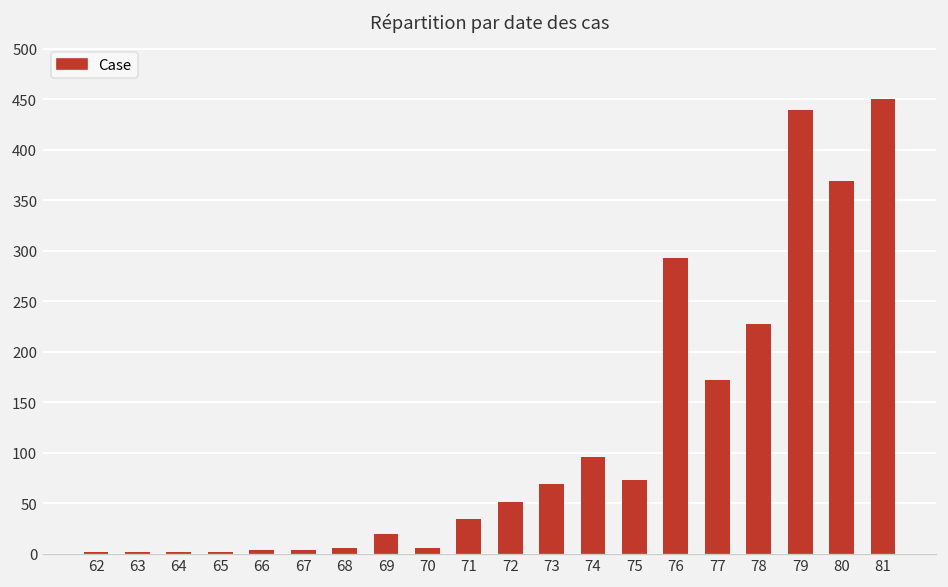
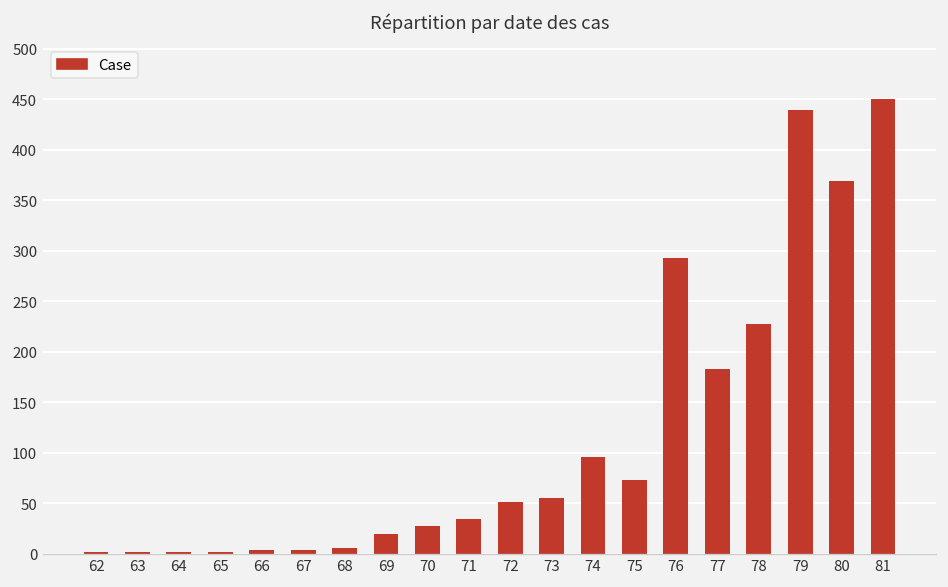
70: 10 -> 30
73: 70 -> 60
77: 170 -> 180
